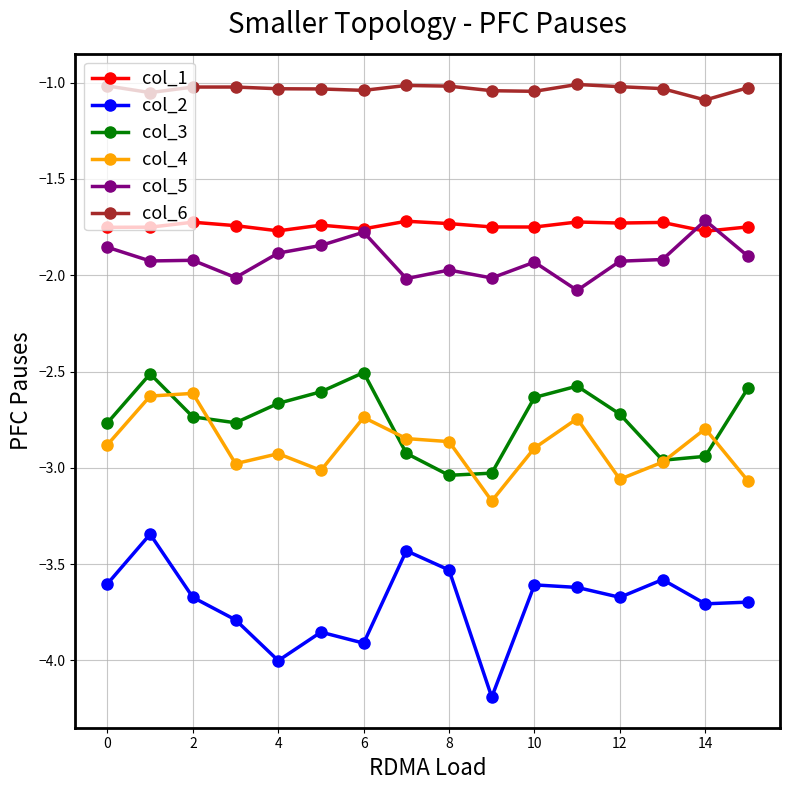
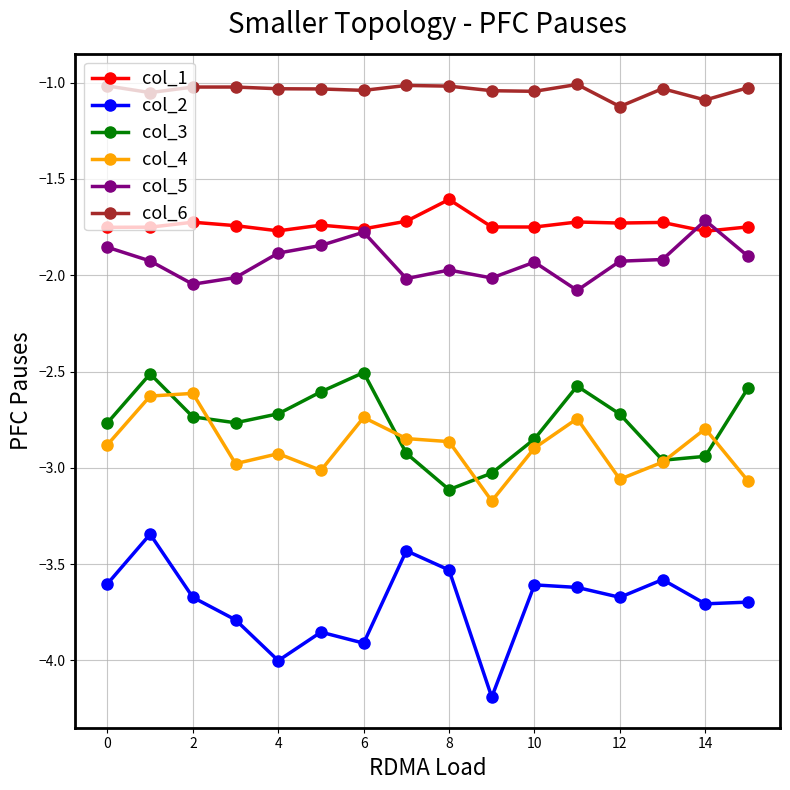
col_5, 2: -1.92 -> -2.05
col_3, 4: -2.67 -> -2.72
col_1, 8: -1.73 -> -1.61
col_3, 8: -3.04 -> -3.11
col_3, 10: -2.63 -> -2.85
col_6, 12: -1.02 -> -1.12
